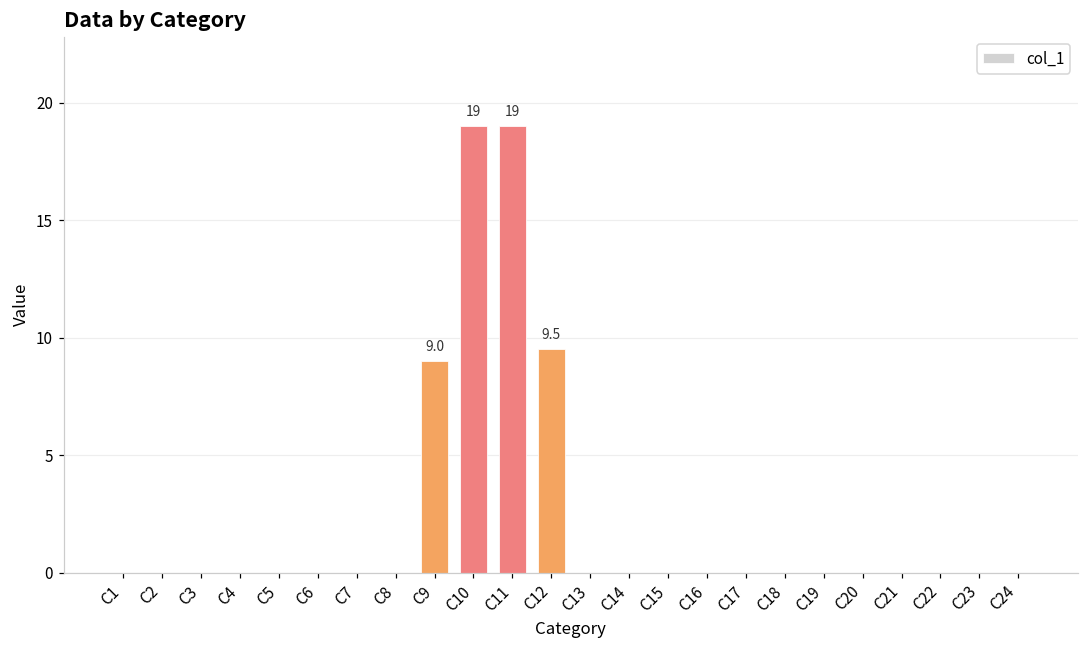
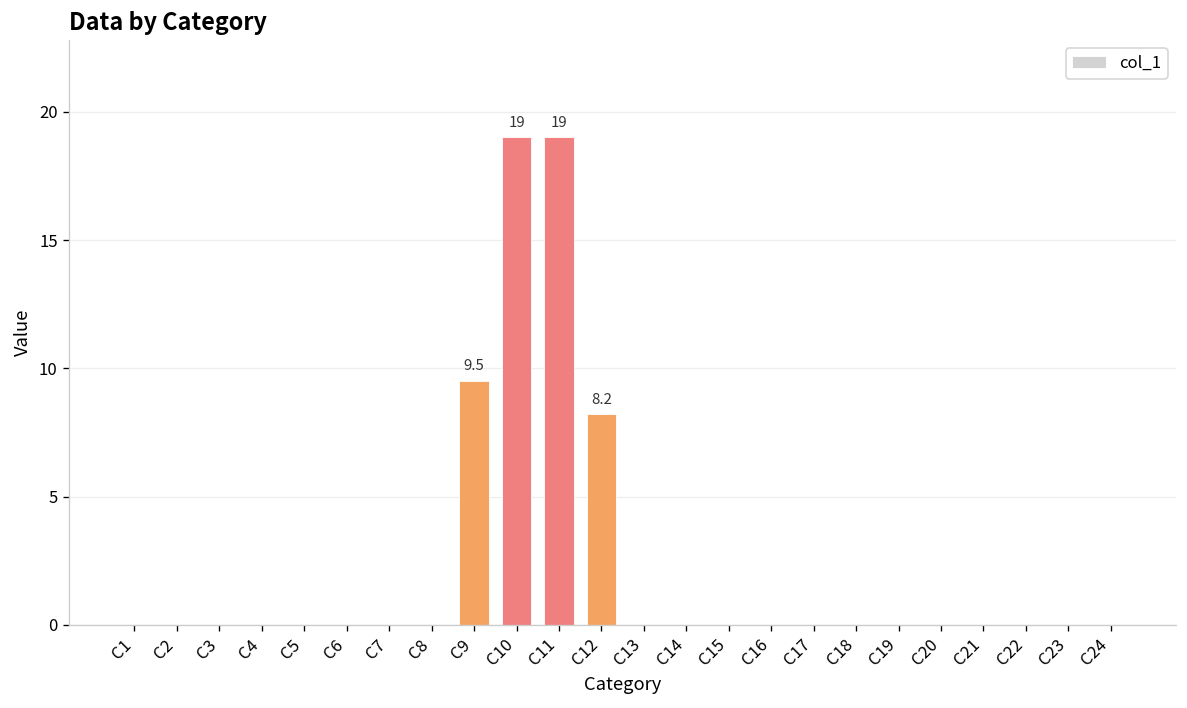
C9: 9.0 -> 9.5
C12: 9.5 -> 8.2
